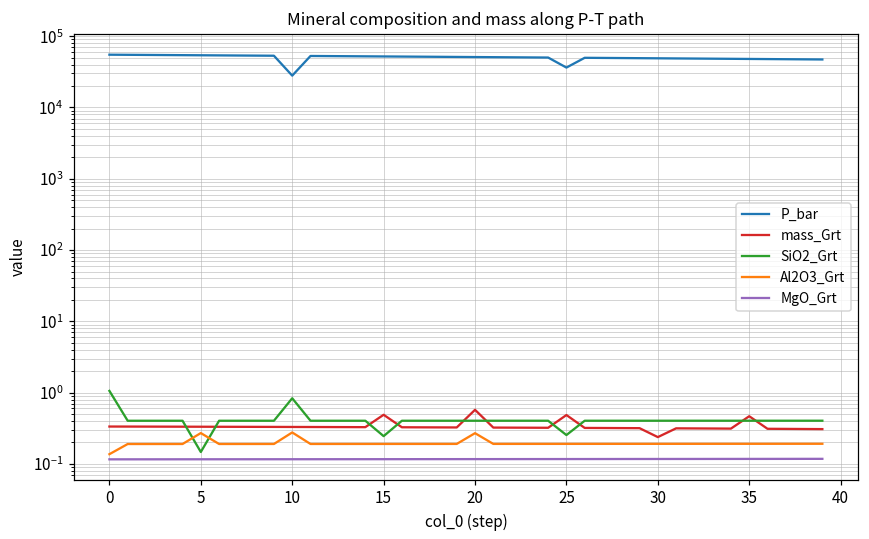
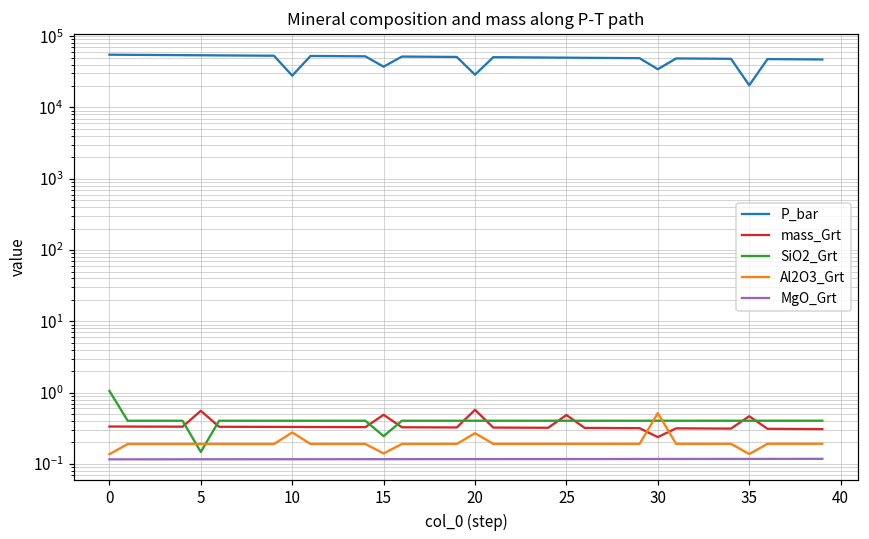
mass_Grt, 5: 0.3 -> 0.6
Al2O3_Grt, 5: 0.27 -> 0.19
SiO2_Grt, 10: 0.8 -> 0.4
P_bar, 15: 50000 -> 40000
Al2O3_Grt, 15: 0.19 -> 0.14
P_bar, 20: 50000 -> 30000
P_bar, 25: 40000 -> 50000
SiO2_Grt, 25: 0.25 -> 0.4
P_bar, 30: 50000 -> 30000
Al2O3_Grt, 30: 0.19 -> 0.5
P_bar, 35: 50000 -> 21000
Al2O3_Grt, 35: 0.19 -> 0.14
